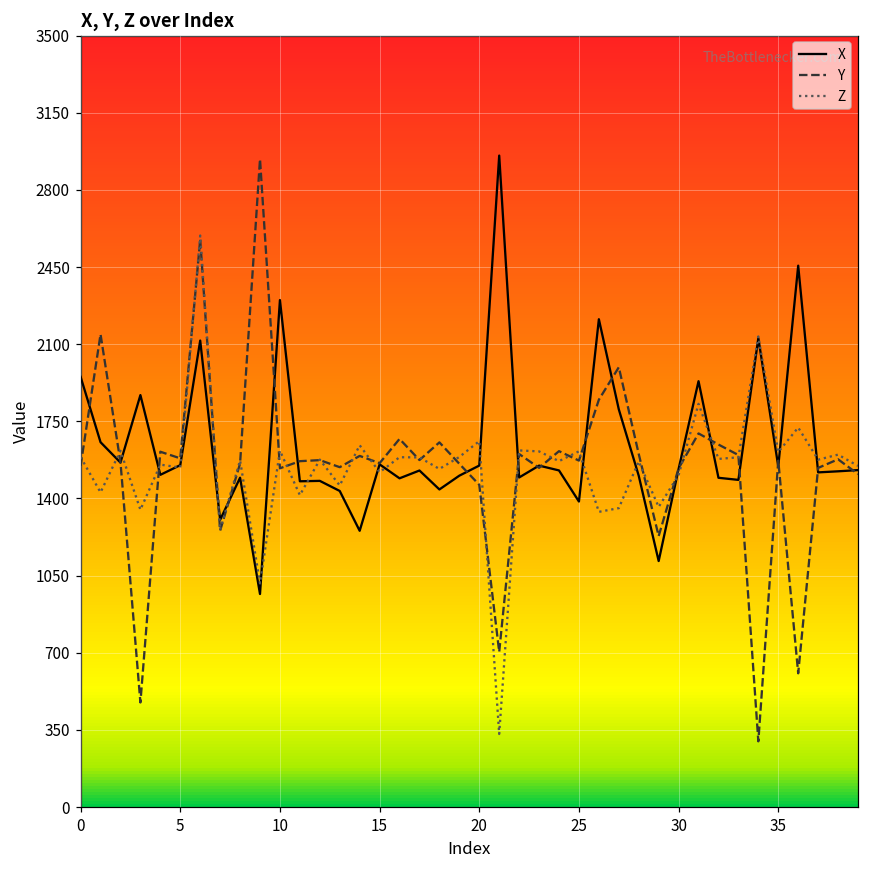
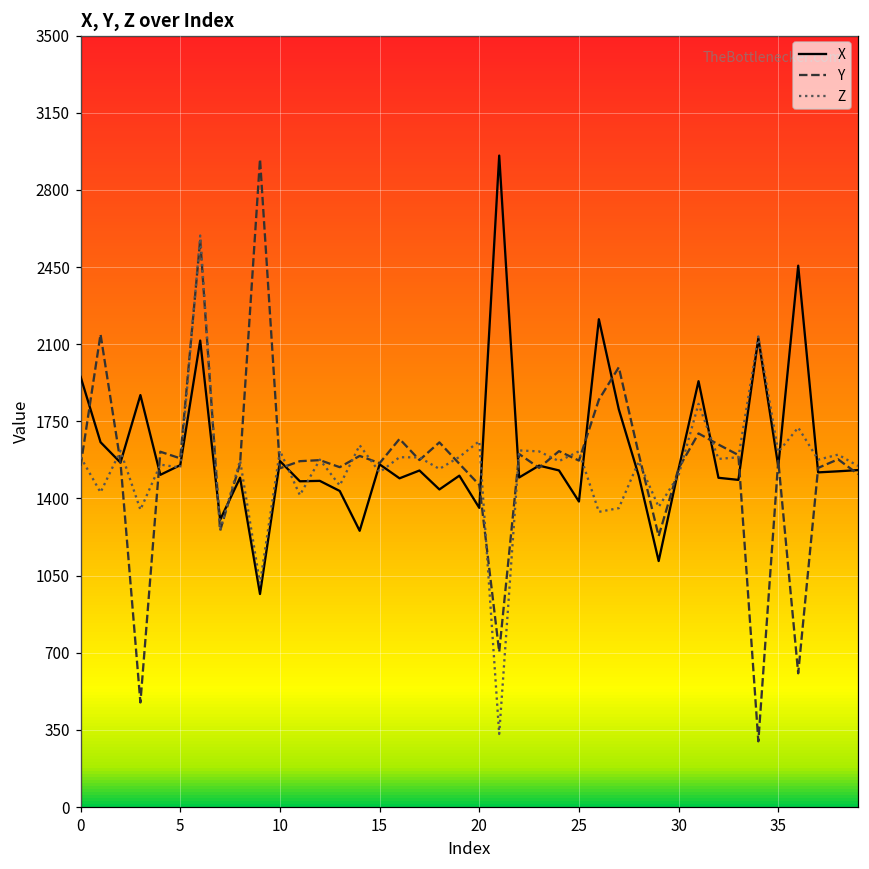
X, 10: 2300 -> 1570
X, 20: 1550 -> 1360
